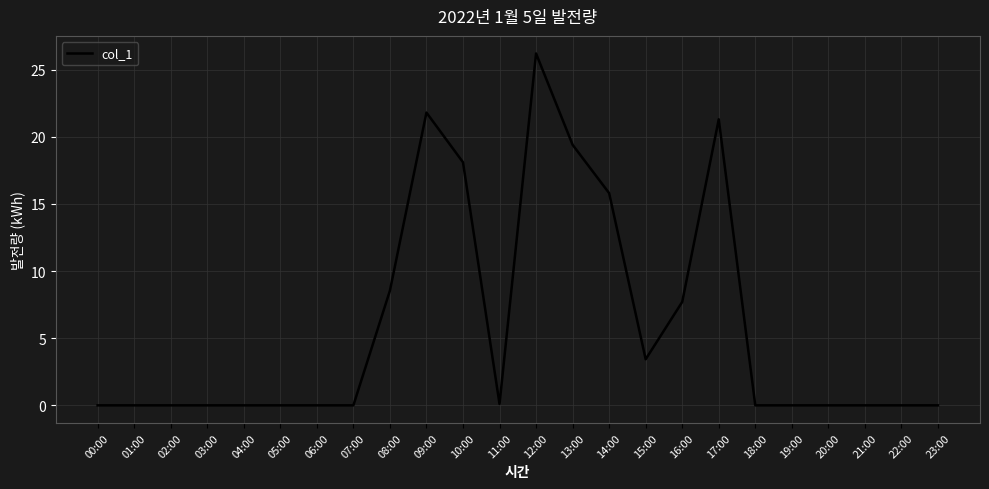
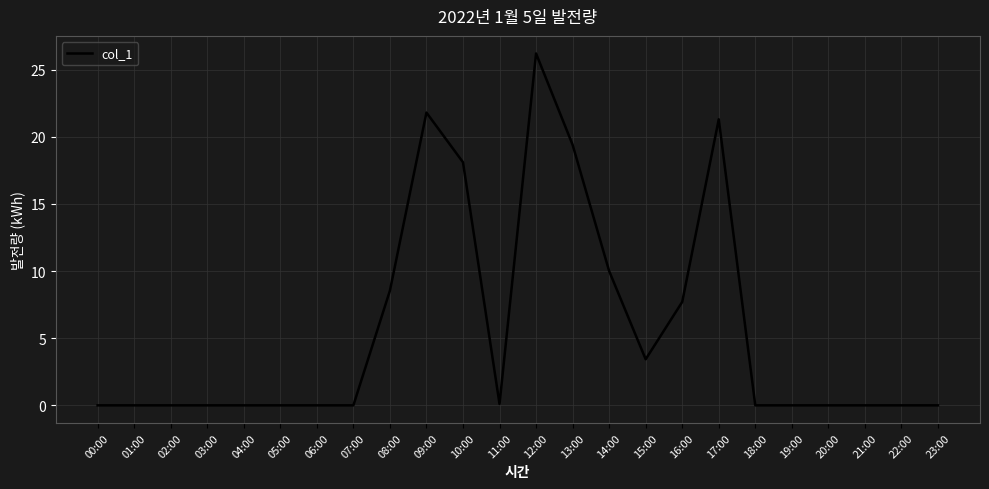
14:00: 15.8 -> 10.0
